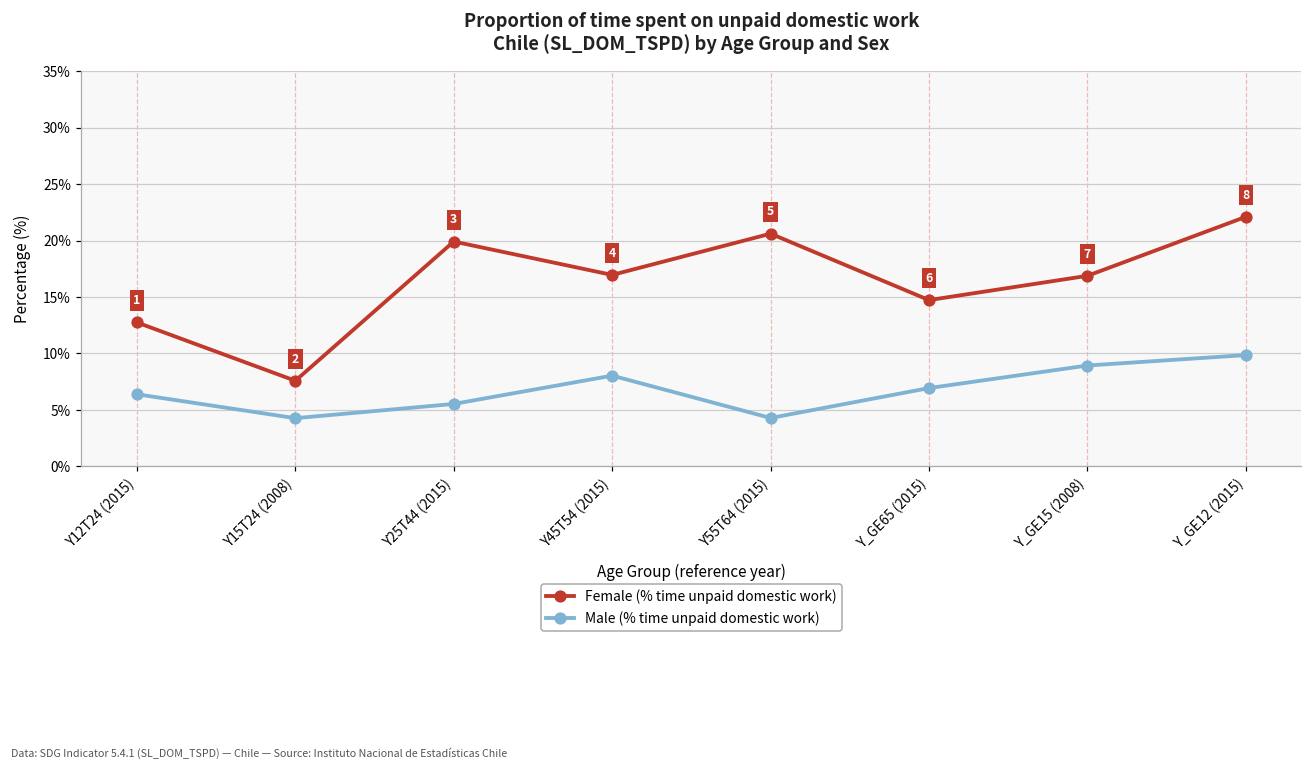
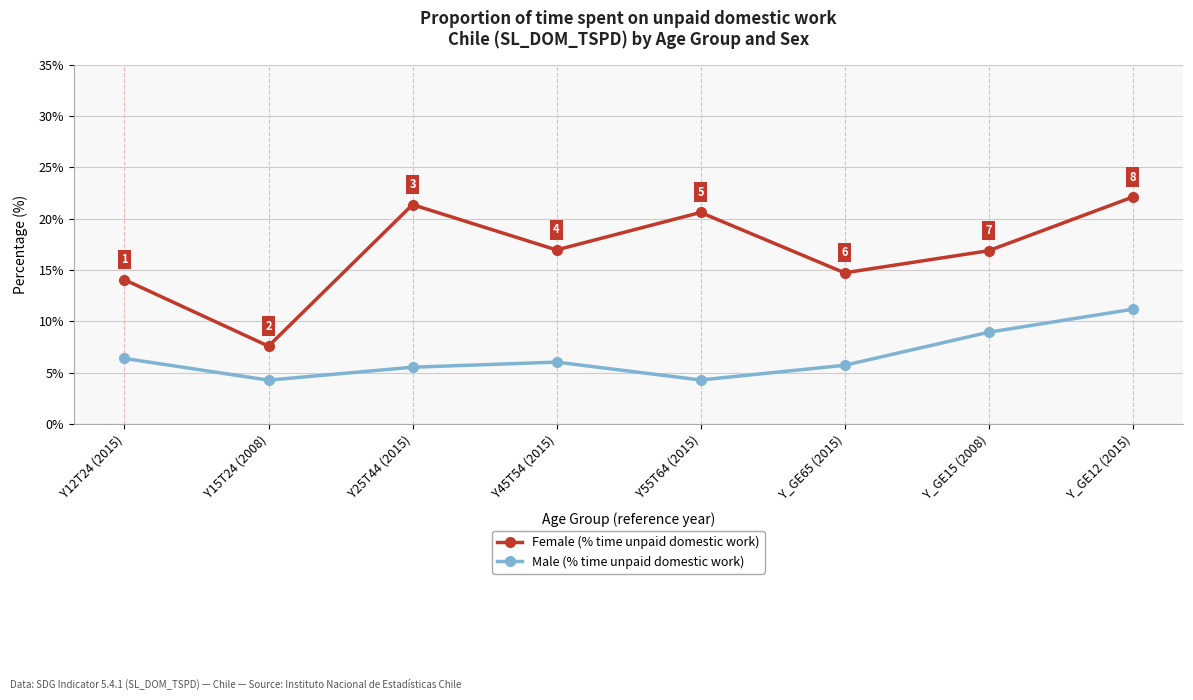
Female (% time unpaid domestic work), Y12T24 (2015): 12.7% -> 14.1%
Female (% time unpaid domestic work), Y25T44 (2015): 19.9% -> 21.4%
Male (% time unpaid domestic work), Y45T54 (2015): 8.0% -> 6.0%
Male (% time unpaid domestic work), Y_GE65 (2015): 6.9% -> 5.7%
Male (% time unpaid domestic work), Y_GE12 (2015): 9.9% -> 11.2%
